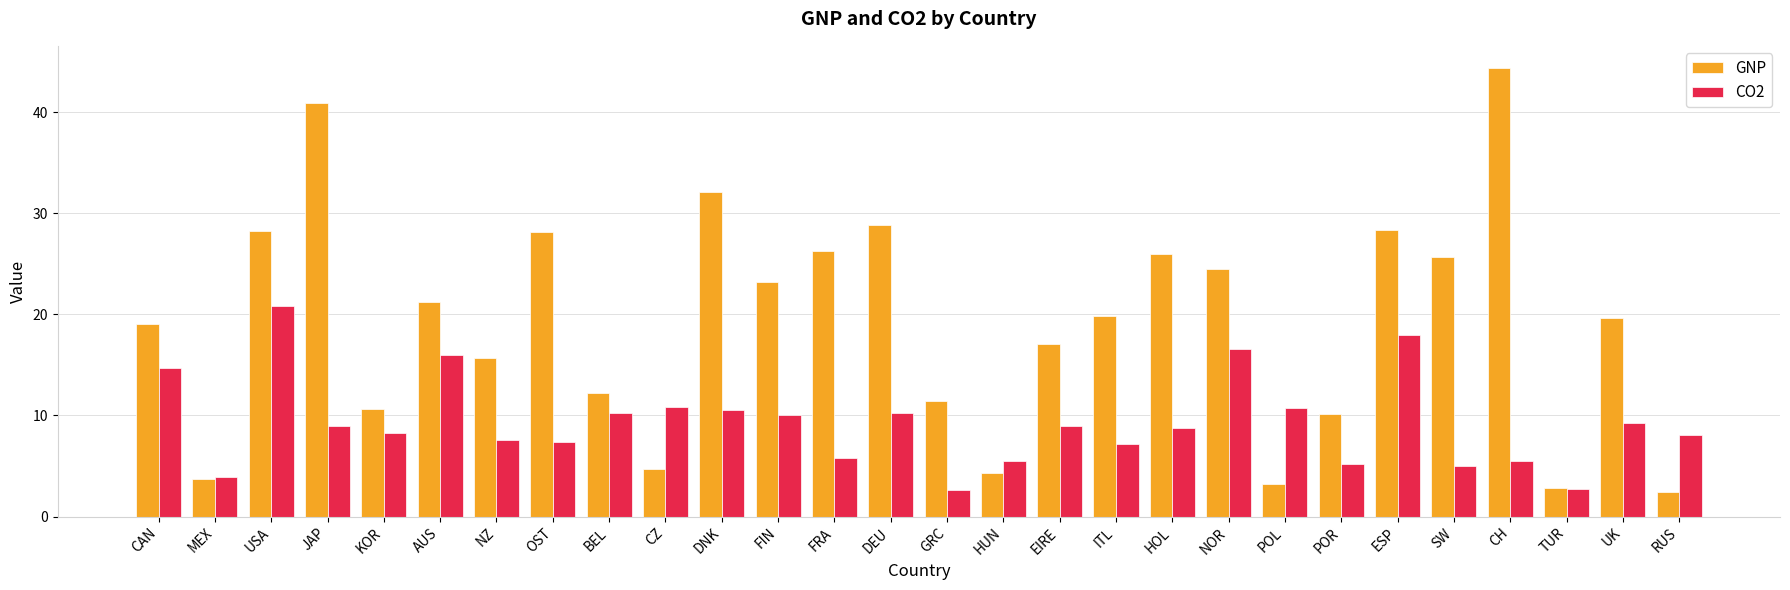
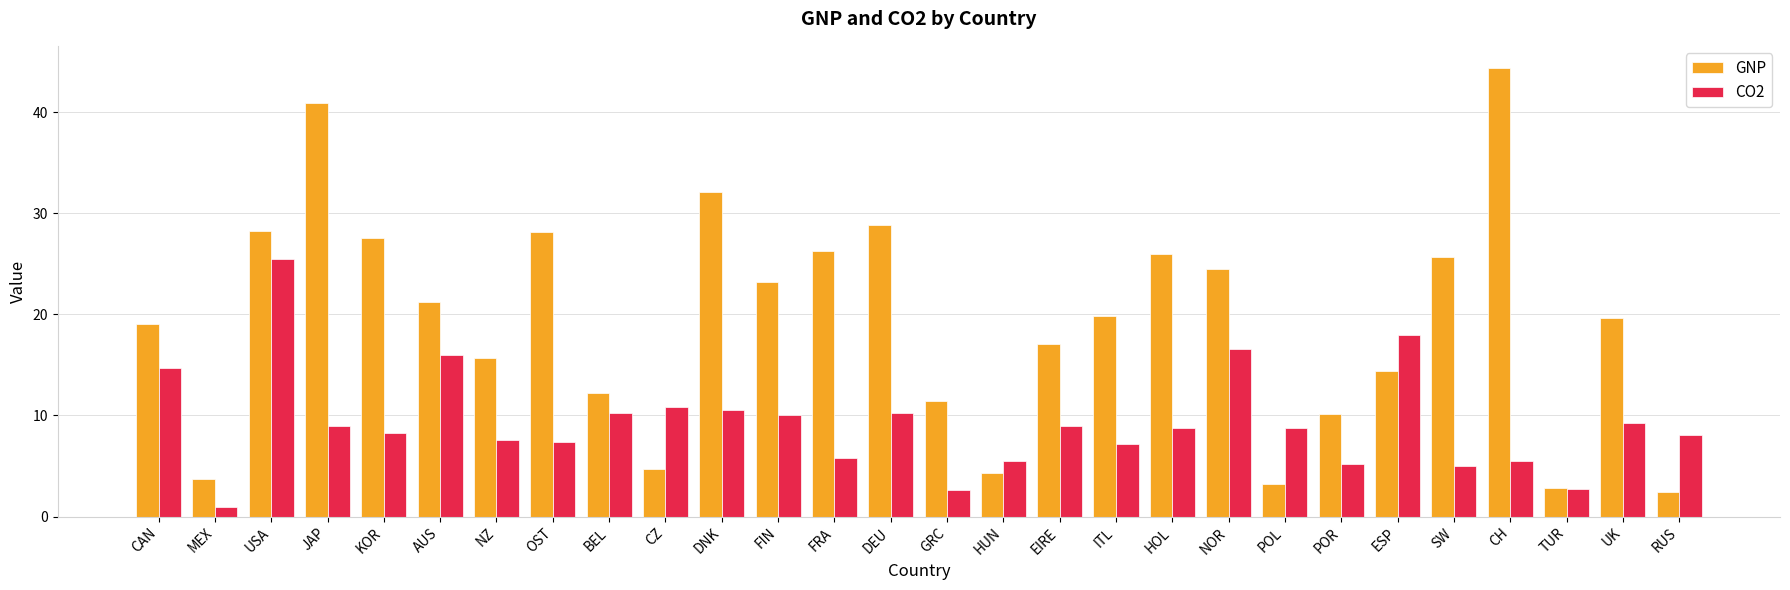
CO2, MEX: 3.9 -> 0.9
CO2, USA: 20.8 -> 25.5
GNP, KOR: 10.6 -> 27.6
CO2, POL: 10.7 -> 8.8
GNP, ESP: 28.4 -> 14.4
